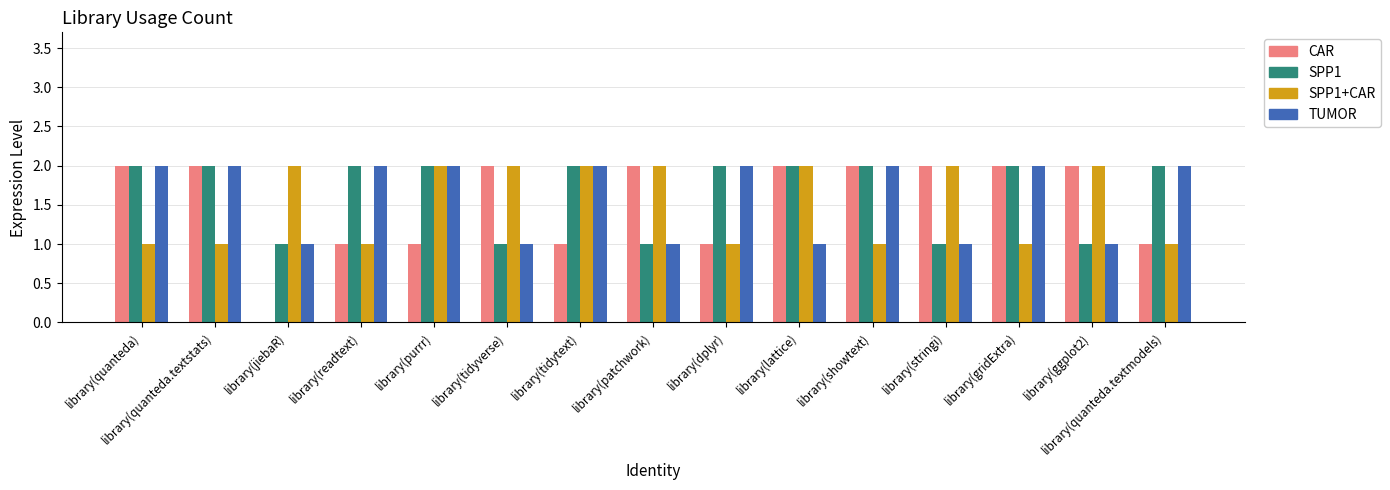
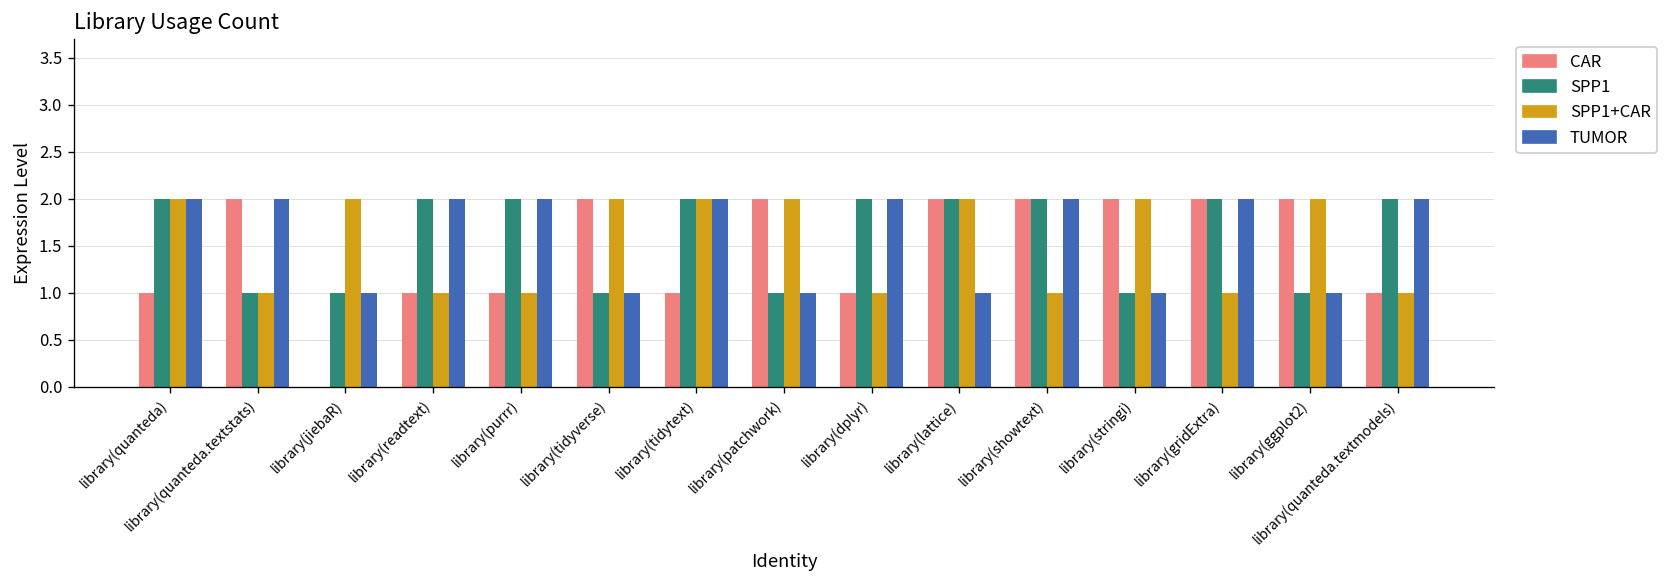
CAR, library(quanteda): 2 -> 1
SPP1+CAR, library(quanteda): 1 -> 2
SPP1, library(quanteda.textstats): 2 -> 1
SPP1+CAR, library(purrr): 2 -> 1
